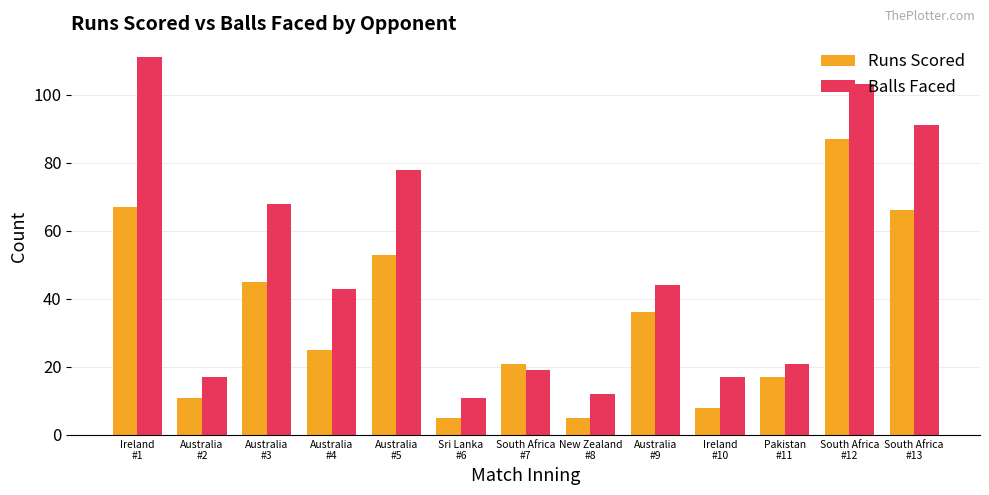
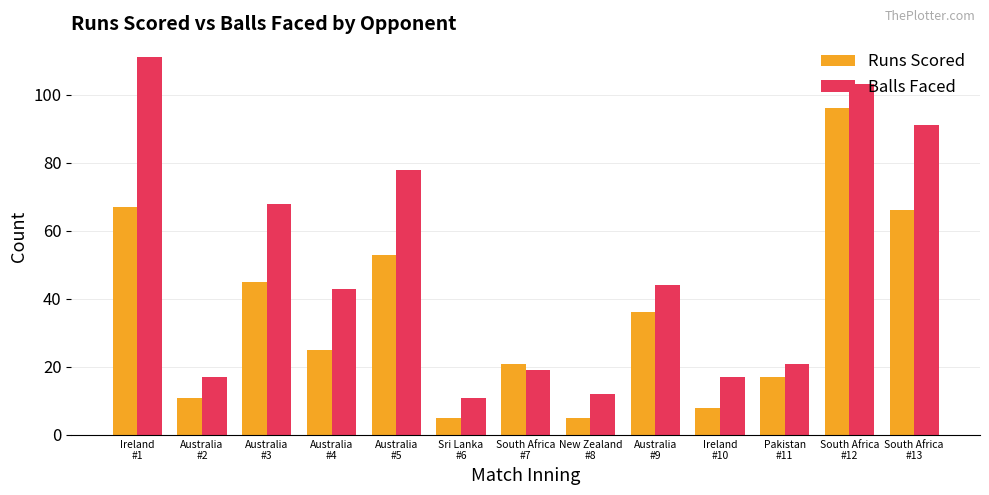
Runs Scored, South Africa #12: 87 -> 96
